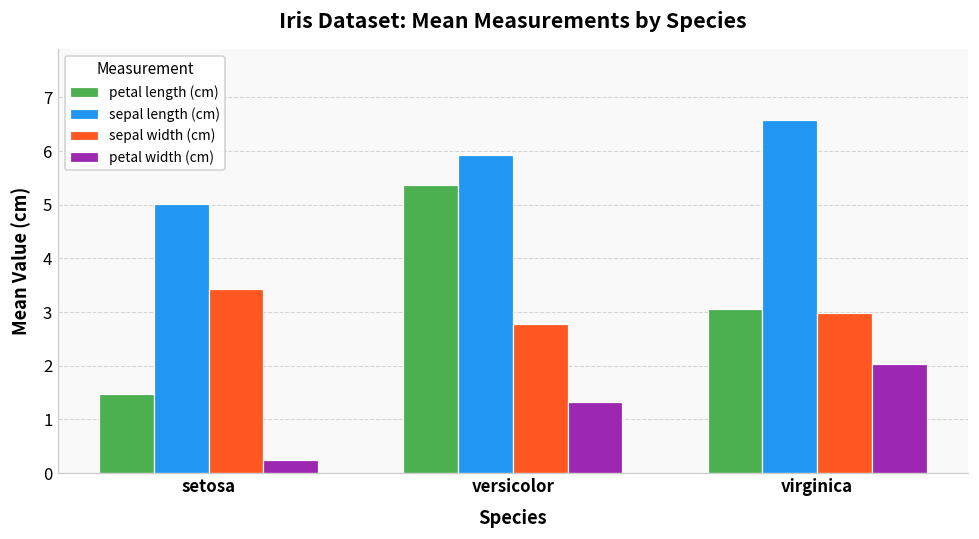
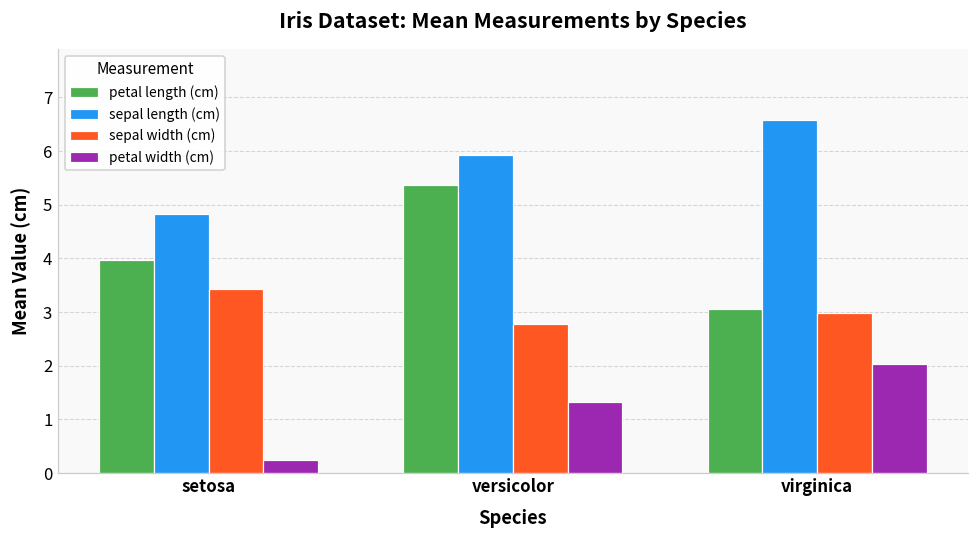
petal length (cm), setosa: 1.5 -> 4.0
sepal length (cm), setosa: 5.0 -> 4.8
